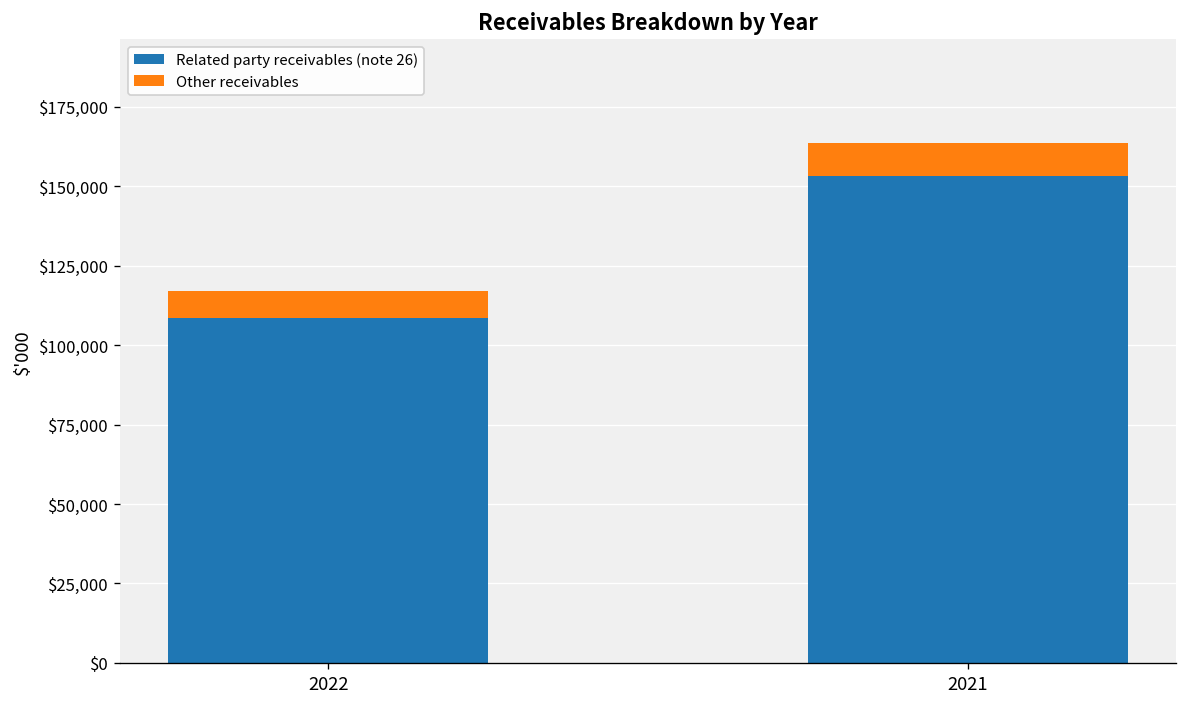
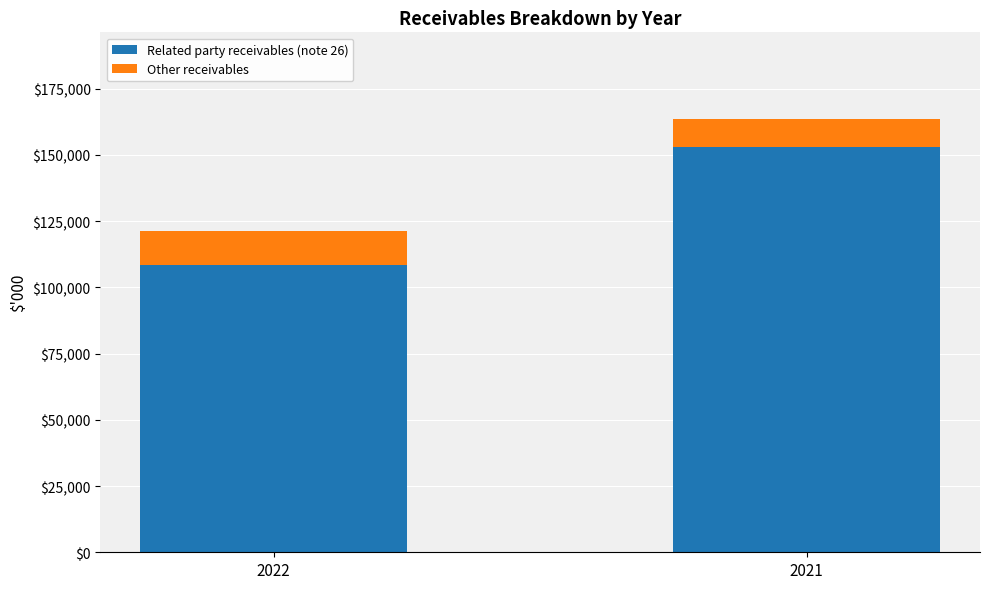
Other receivables, 2022: $8,000 -> $12,000
